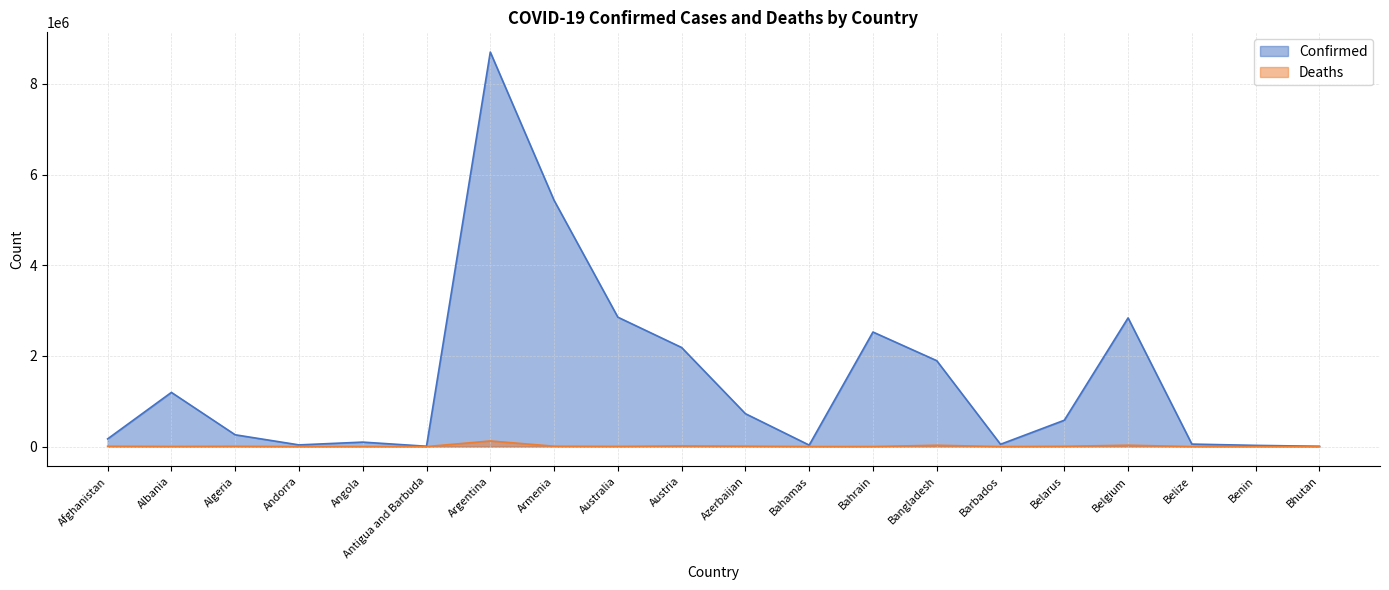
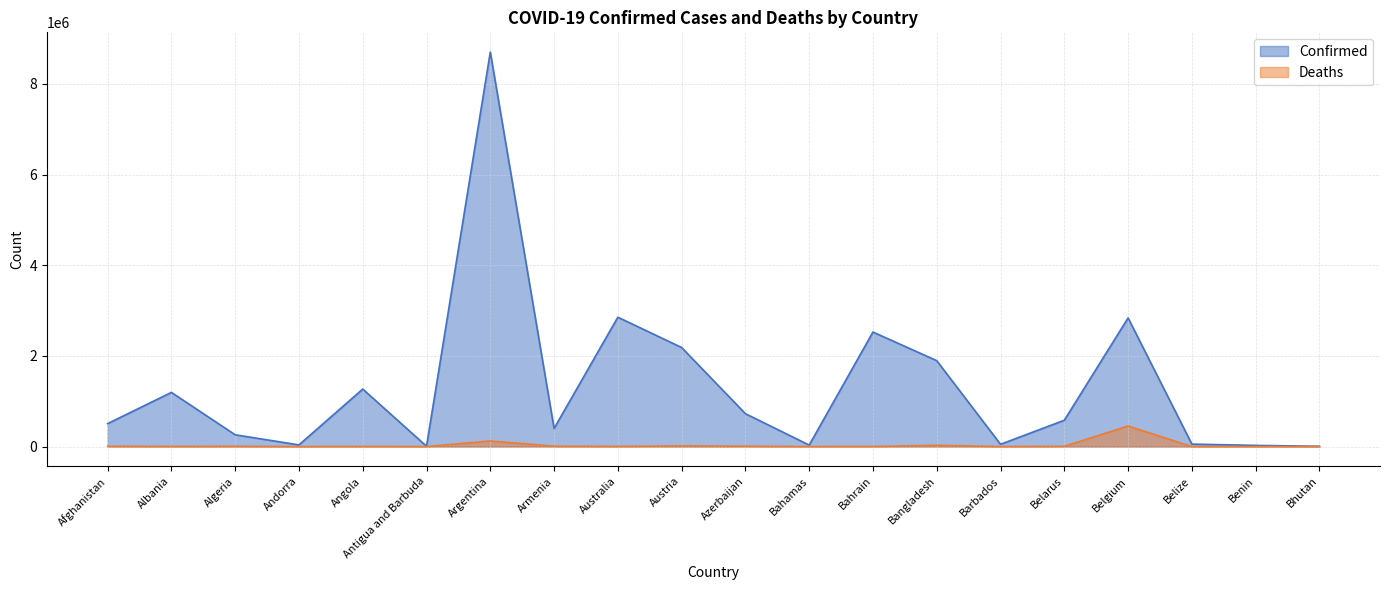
Confirmed, Afghanistan: 200000 -> 500000
Confirmed, Angola: 100000 -> 1300000
Confirmed, Armenia: 5400000 -> 400000
Deaths, Belgium: 0 -> 500000
